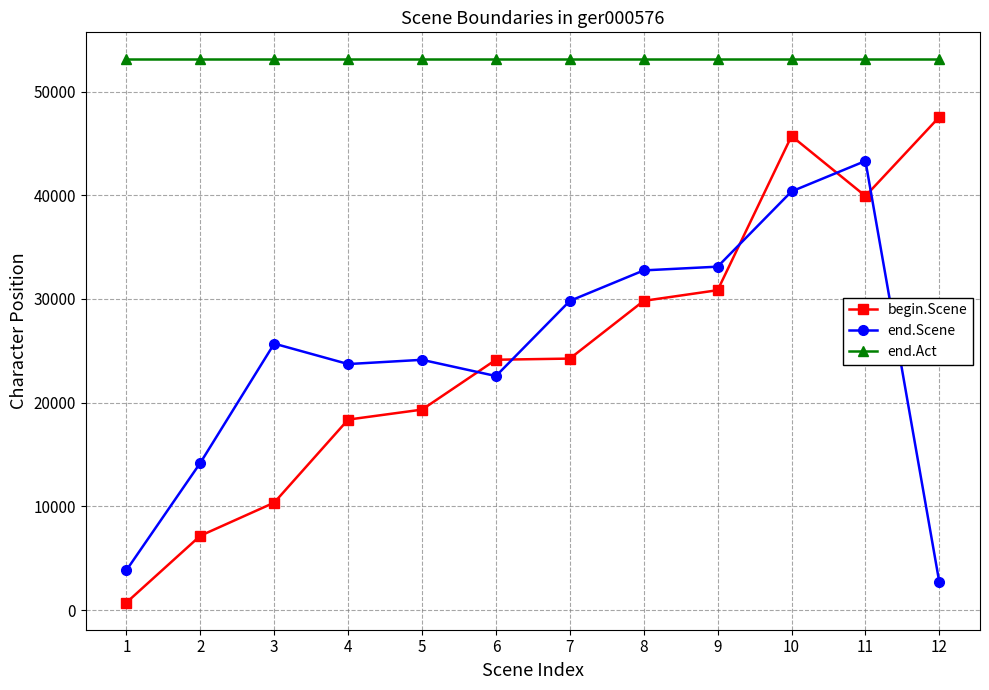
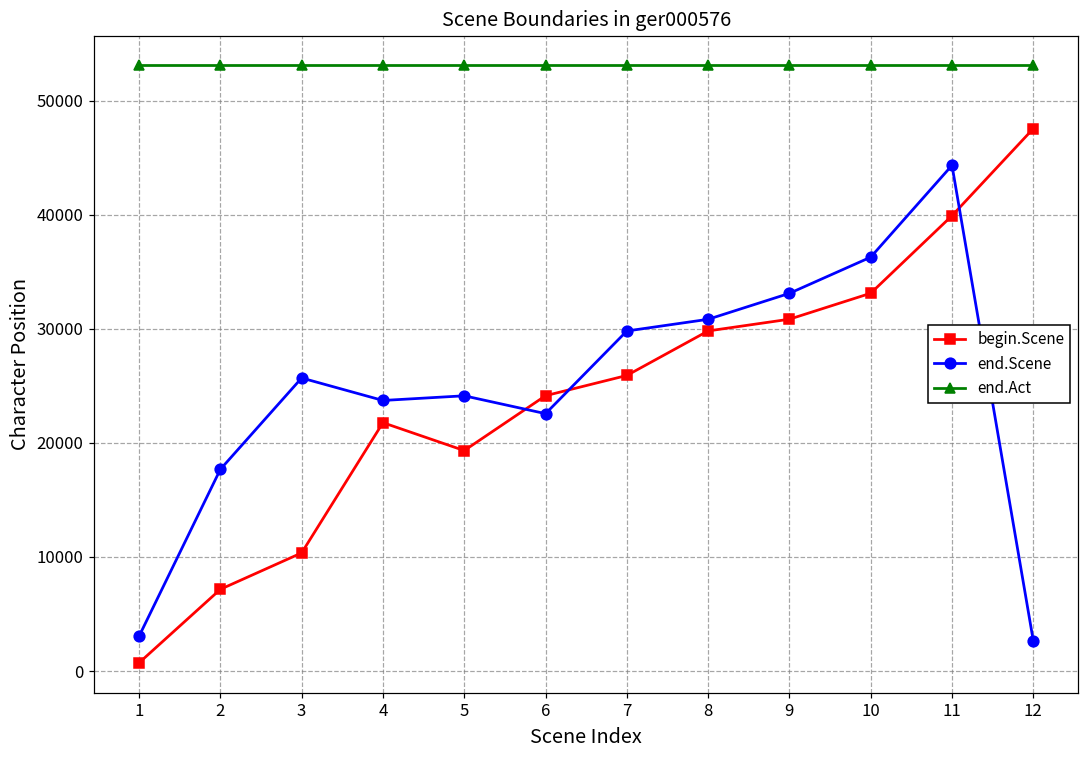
end.Scene, 1: 3800 -> 3000
end.Scene, 2: 14200 -> 17700
begin.Scene, 4: 18400 -> 21800
begin.Scene, 7: 24200 -> 25900
end.Scene, 8: 32800 -> 30800
begin.Scene, 10: 45700 -> 33100
end.Scene, 10: 40400 -> 36300
end.Scene, 11: 43300 -> 44300
